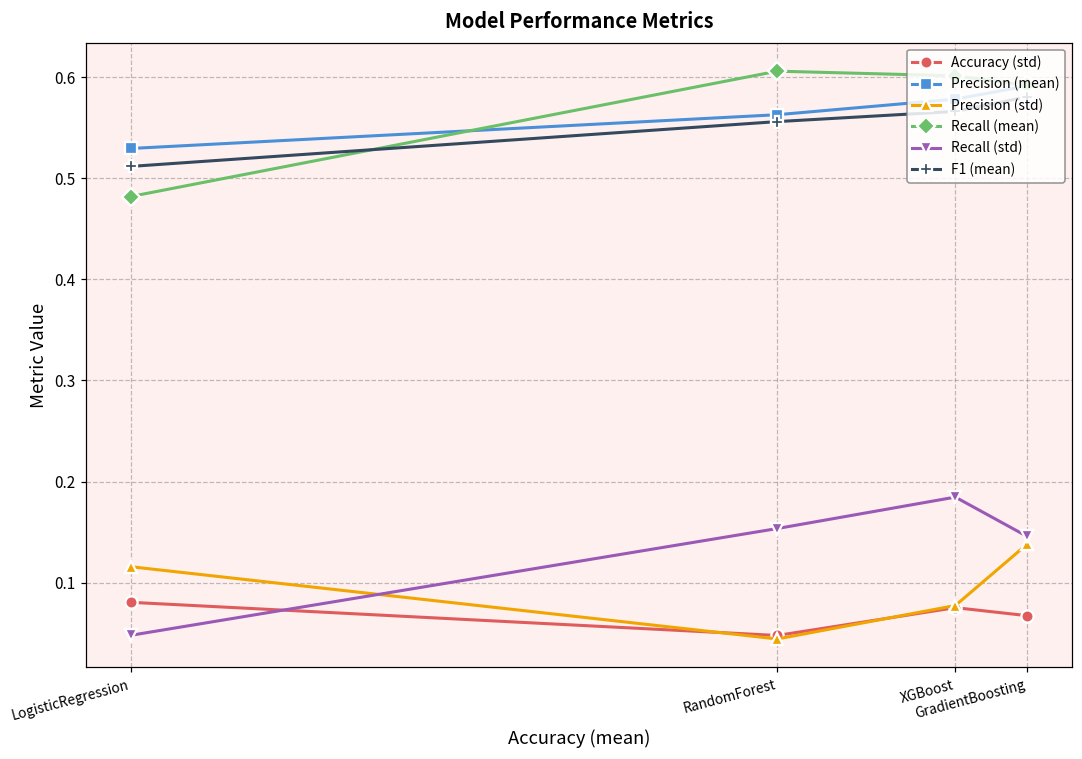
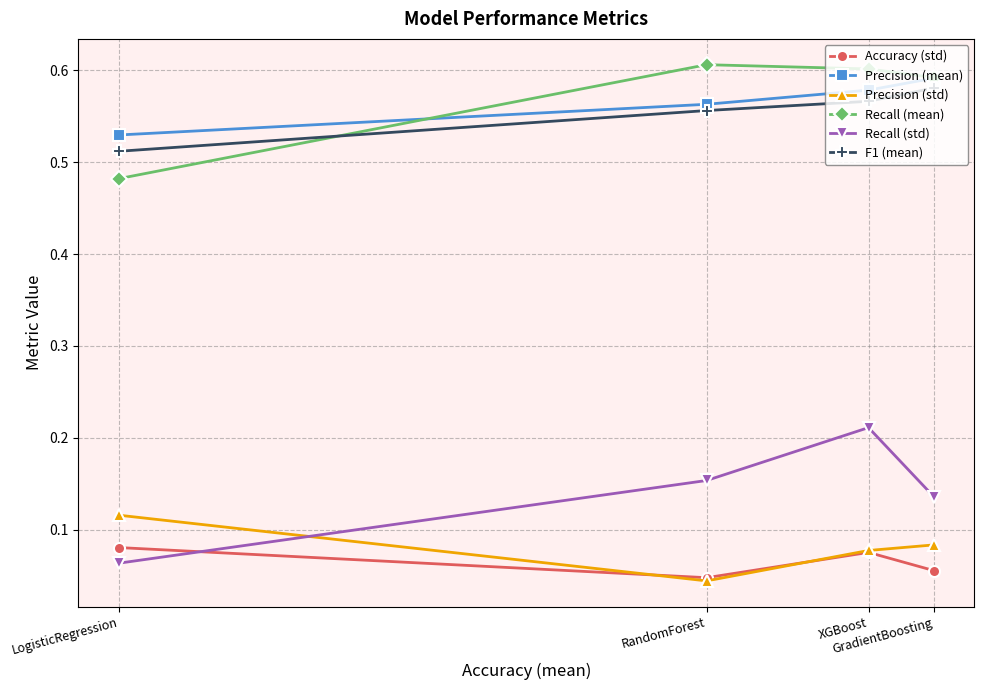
Recall (std), LogisticRegression: 0.05 -> 0.06
Recall (std), XGBoost: 0.18 -> 0.21
Accuracy (std), GradientBoosting: 0.07 -> 0.06
Precision (std), GradientBoosting: 0.14 -> 0.08
Recall (std), GradientBoosting: 0.15 -> 0.14
